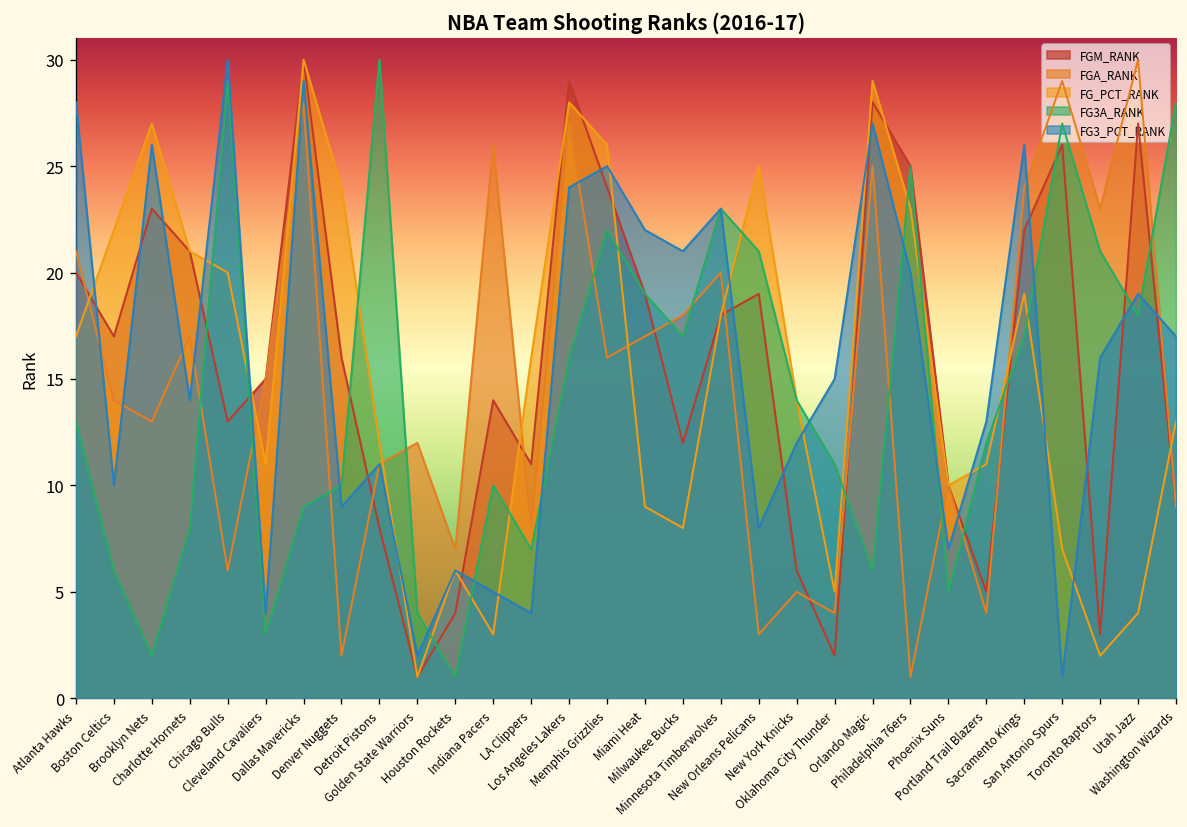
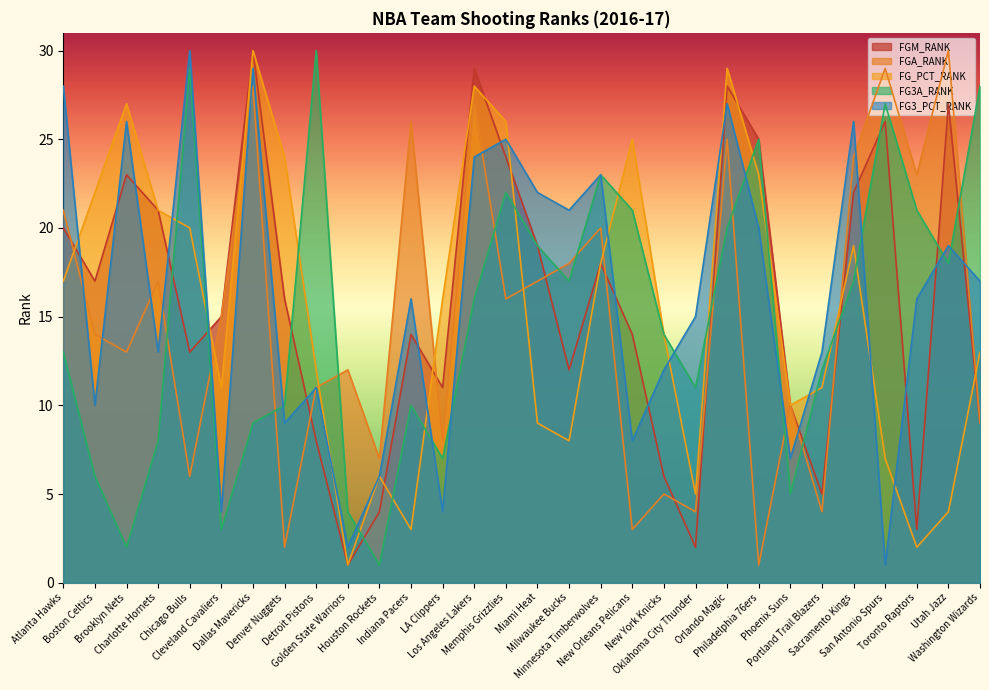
FG3_PCT_RANK, Charlotte Hornets: 14 -> 13
FG3_PCT_RANK, Indiana Pacers: 5 -> 16
FGM_RANK, New Orleans Pelicans: 19 -> 14
FG3A_RANK, Orlando Magic: 6 -> 20
